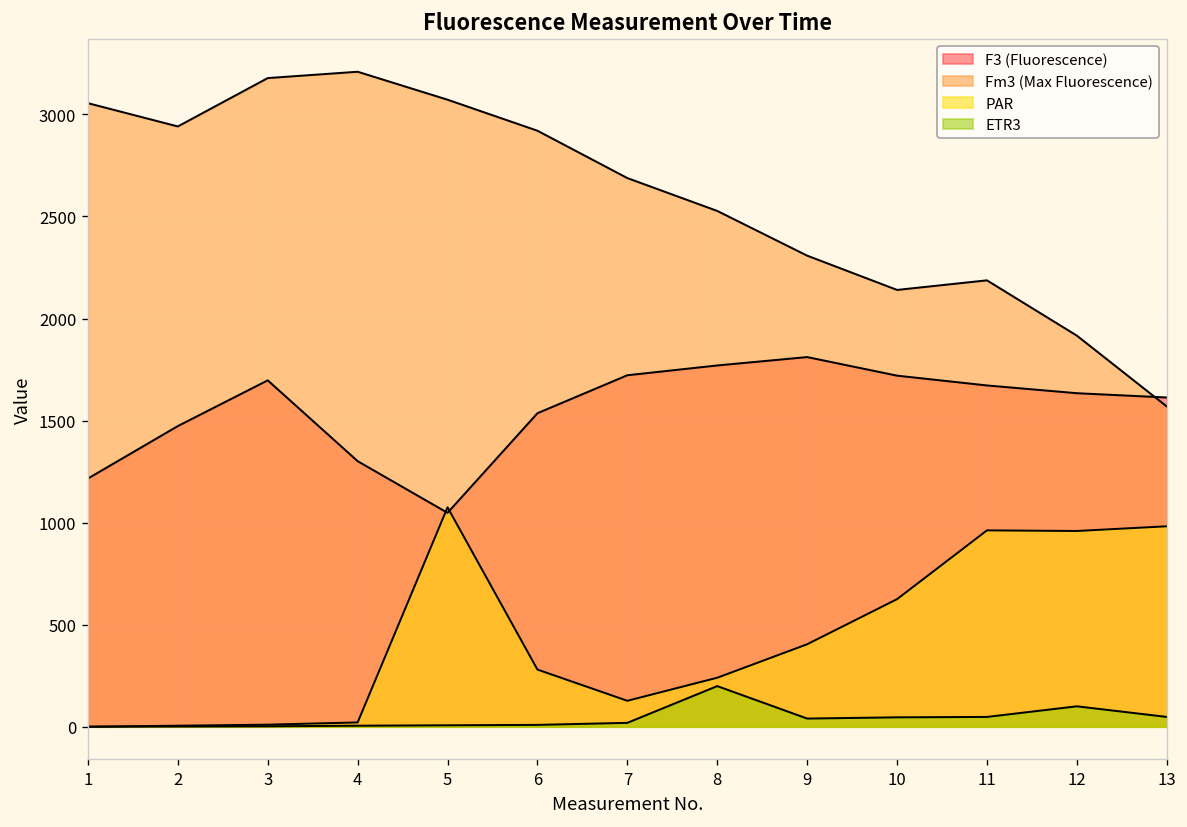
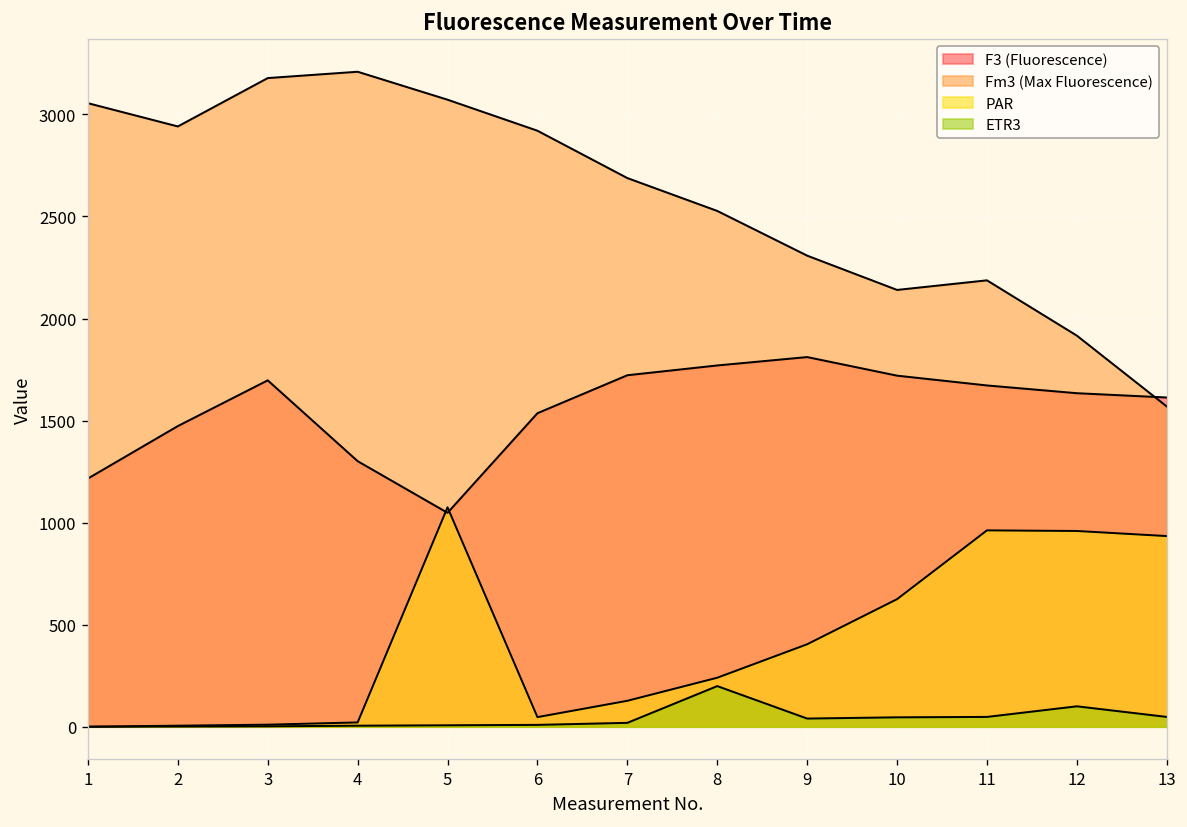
PAR, 6: 280 -> 50
PAR, 13: 980 -> 930
